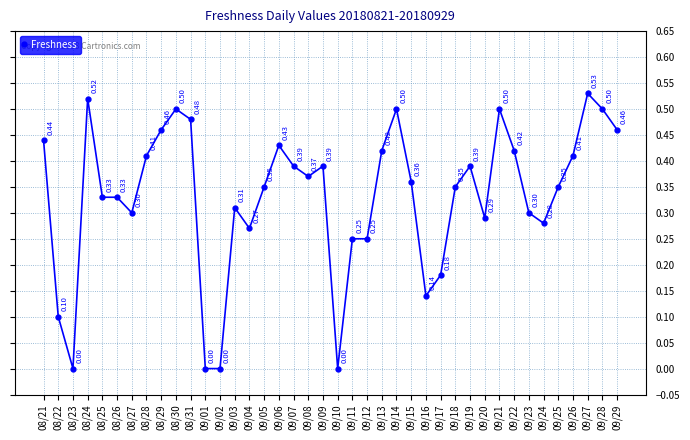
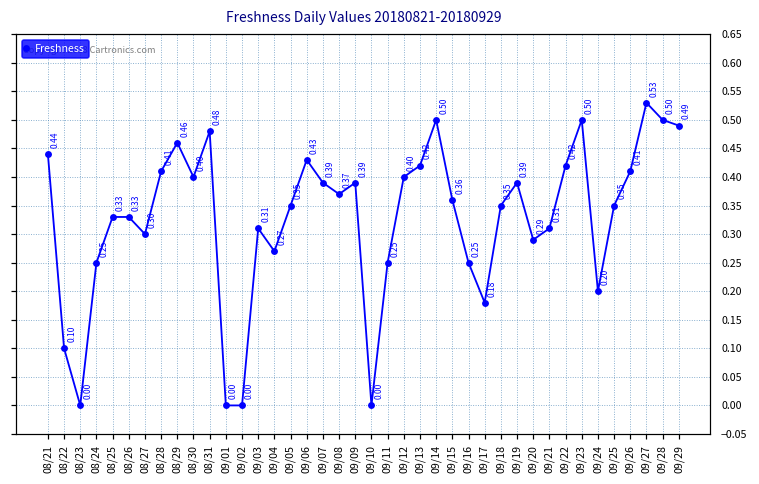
08/24: 0.52 -> 0.25
08/30: 0.50 -> 0.40
09/12: 0.25 -> 0.40
09/16: 0.14 -> 0.25
09/21: 0.50 -> 0.31
09/23: 0.30 -> 0.50
09/24: 0.28 -> 0.20
09/29: 0.46 -> 0.49
